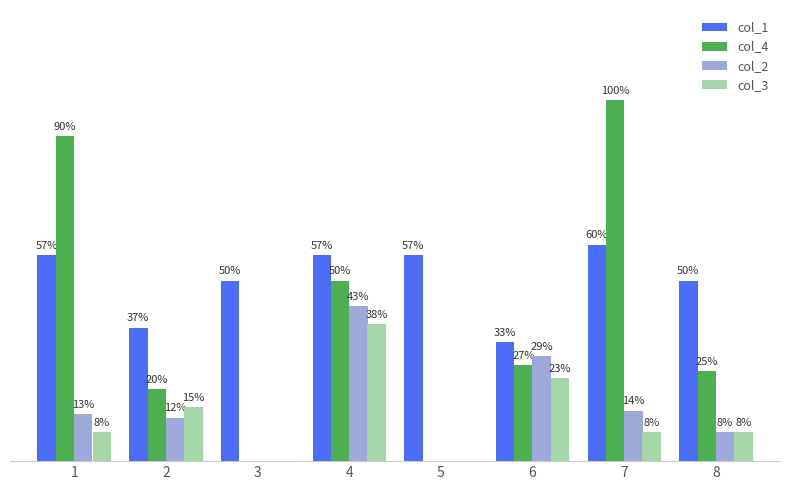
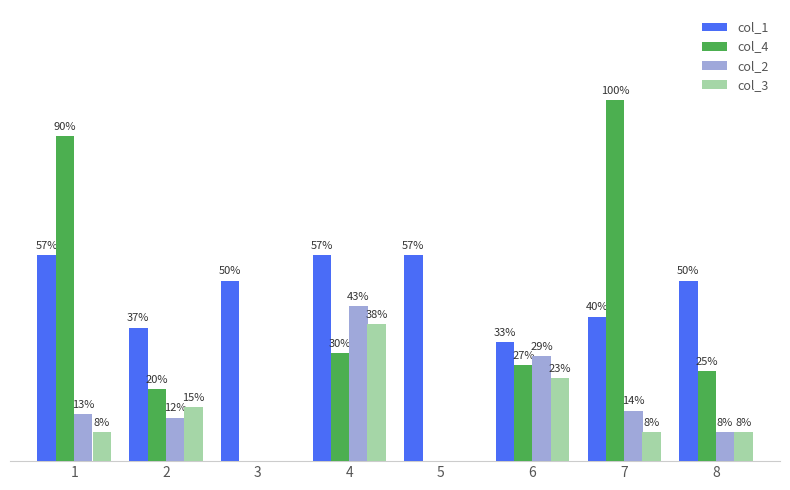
col_4, 4: 50% -> 30%
col_1, 7: 60% -> 40%
